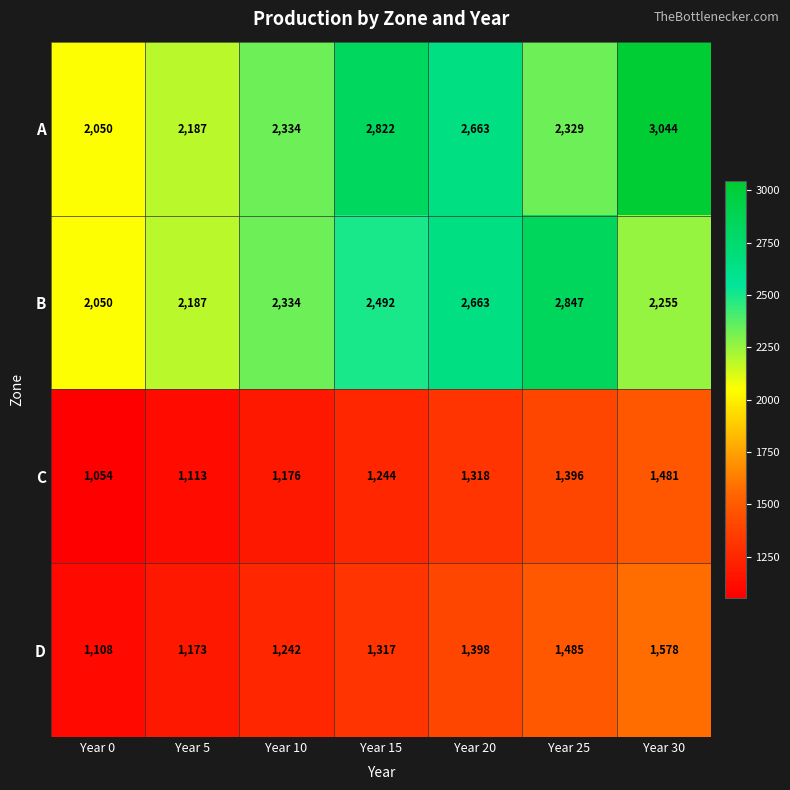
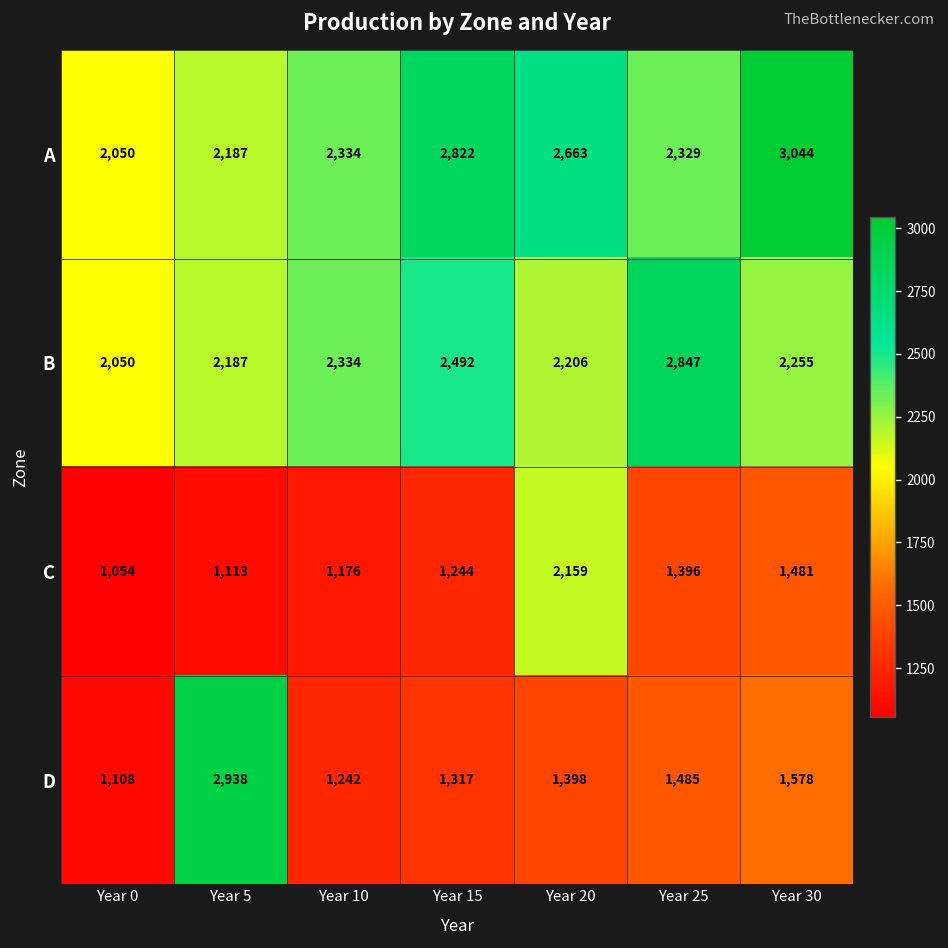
B, Year 20: 2,663 -> 2,206
C, Year 20: 1,318 -> 2,159
D, Year 5: 1,173 -> 2,938
